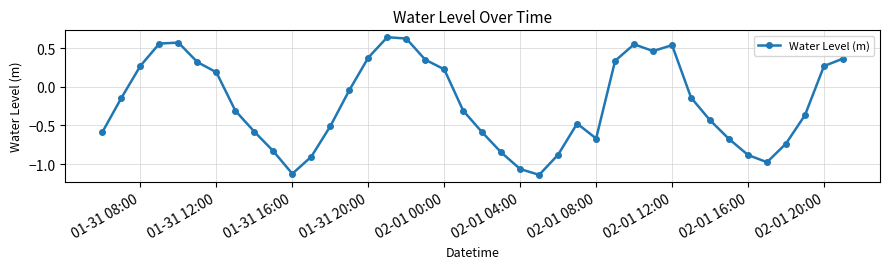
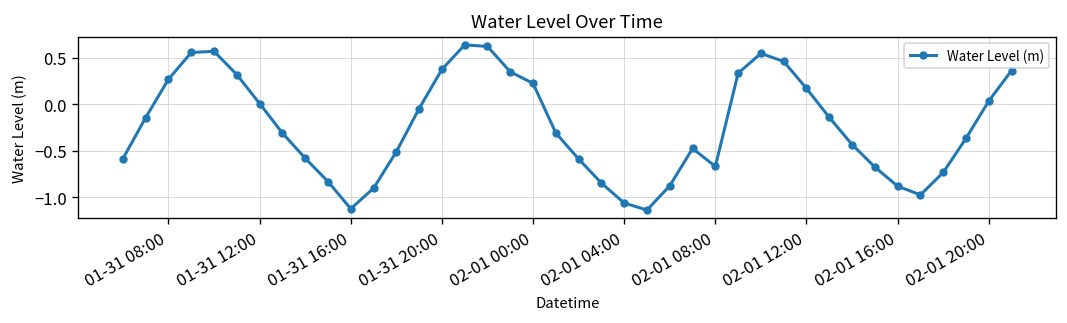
01-31 12:00: 0.2 -> 0.0
02-01 12:00: 0.5 -> 0.2
02-01 20:00: 0.3 -> 0.0
